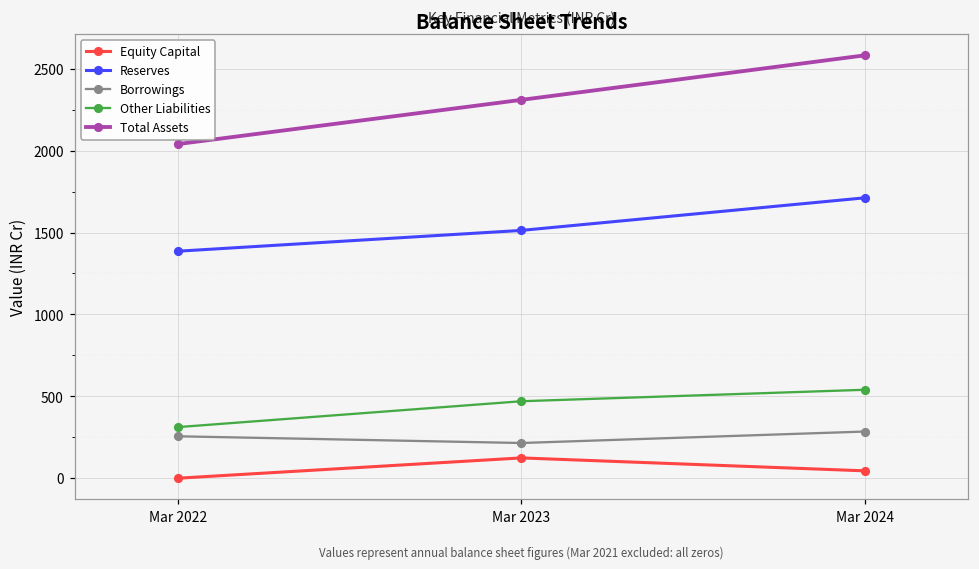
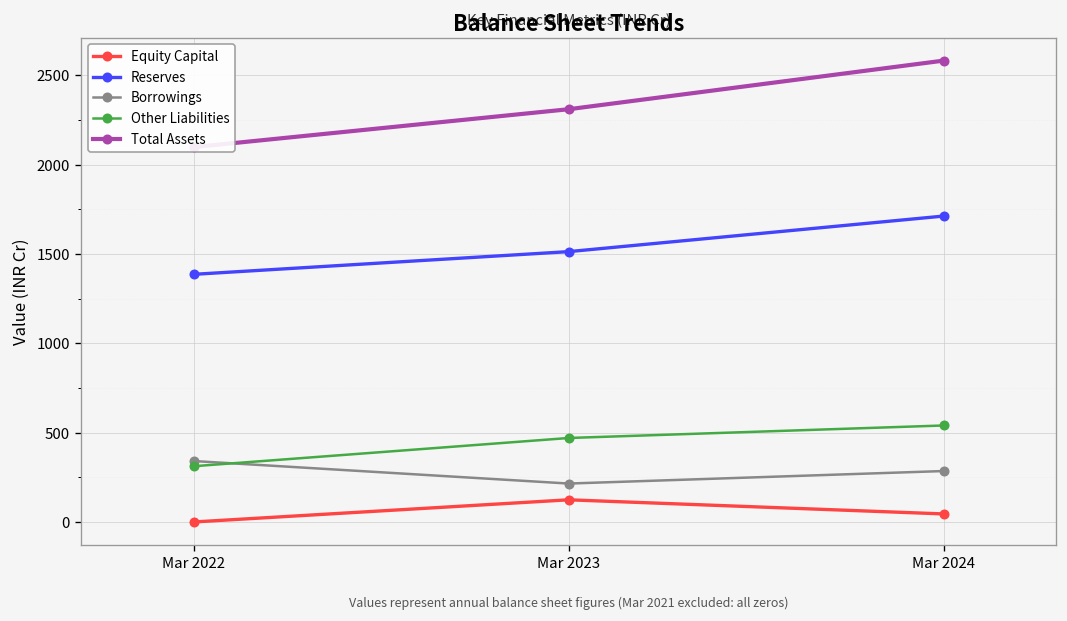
Borrowings, Mar 2022: 260 -> 340
Total Assets, Mar 2022: 2040 -> 2100
